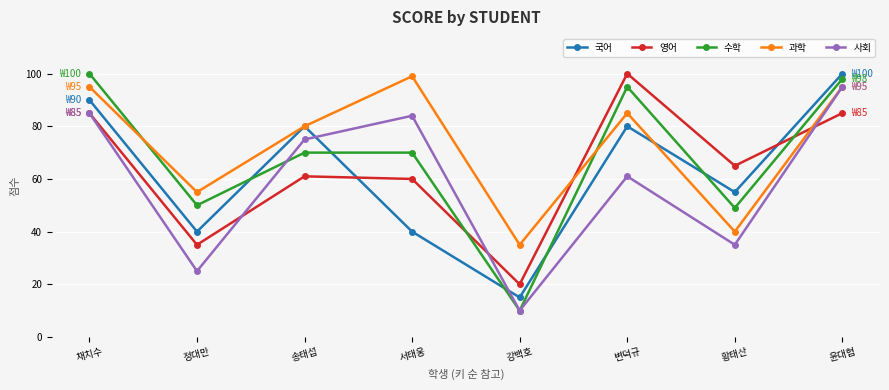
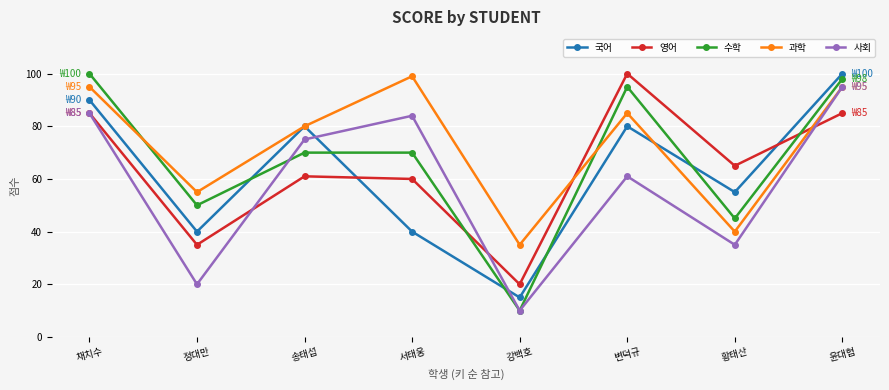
사회, 정대만: 25 -> 20
수학, 황태산: 49 -> 45
